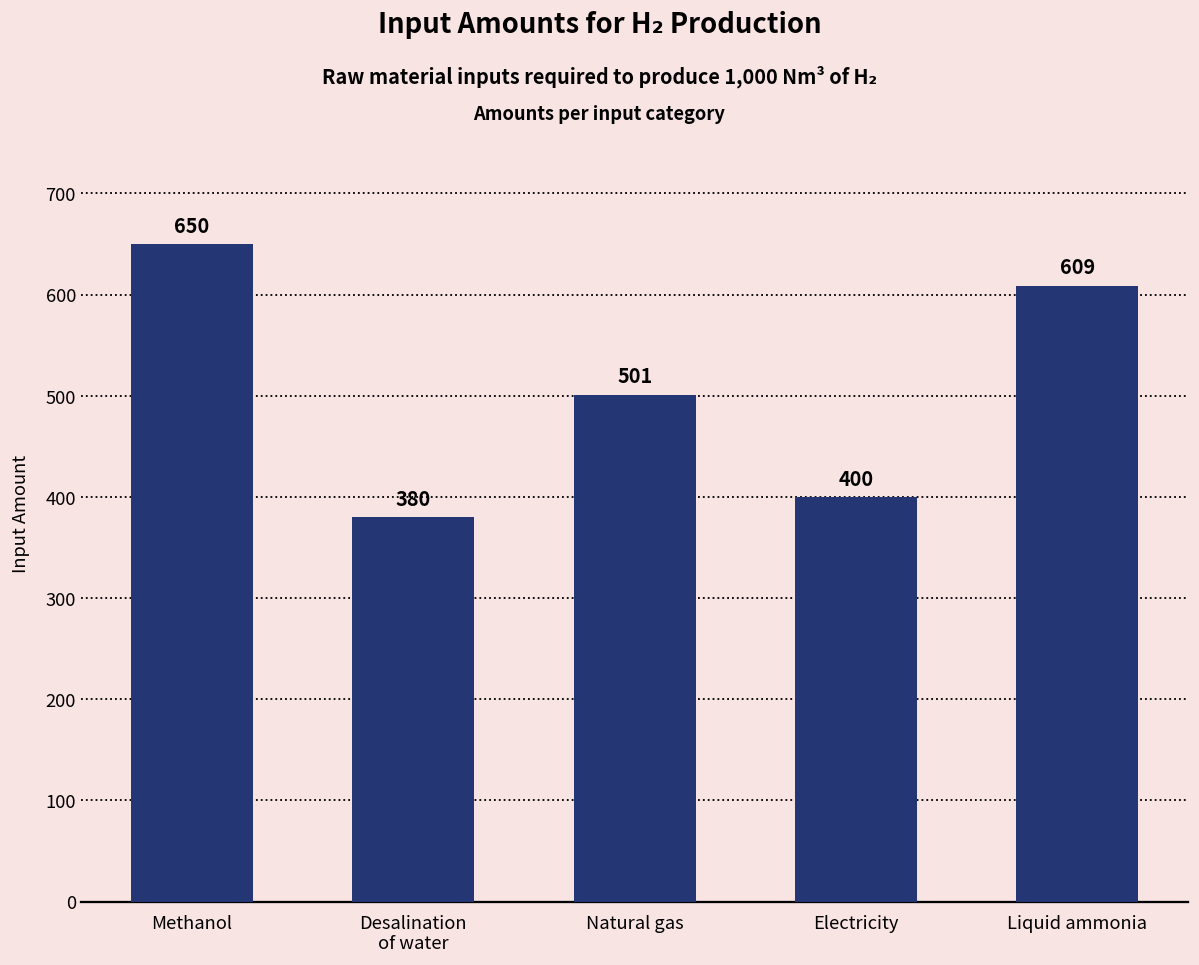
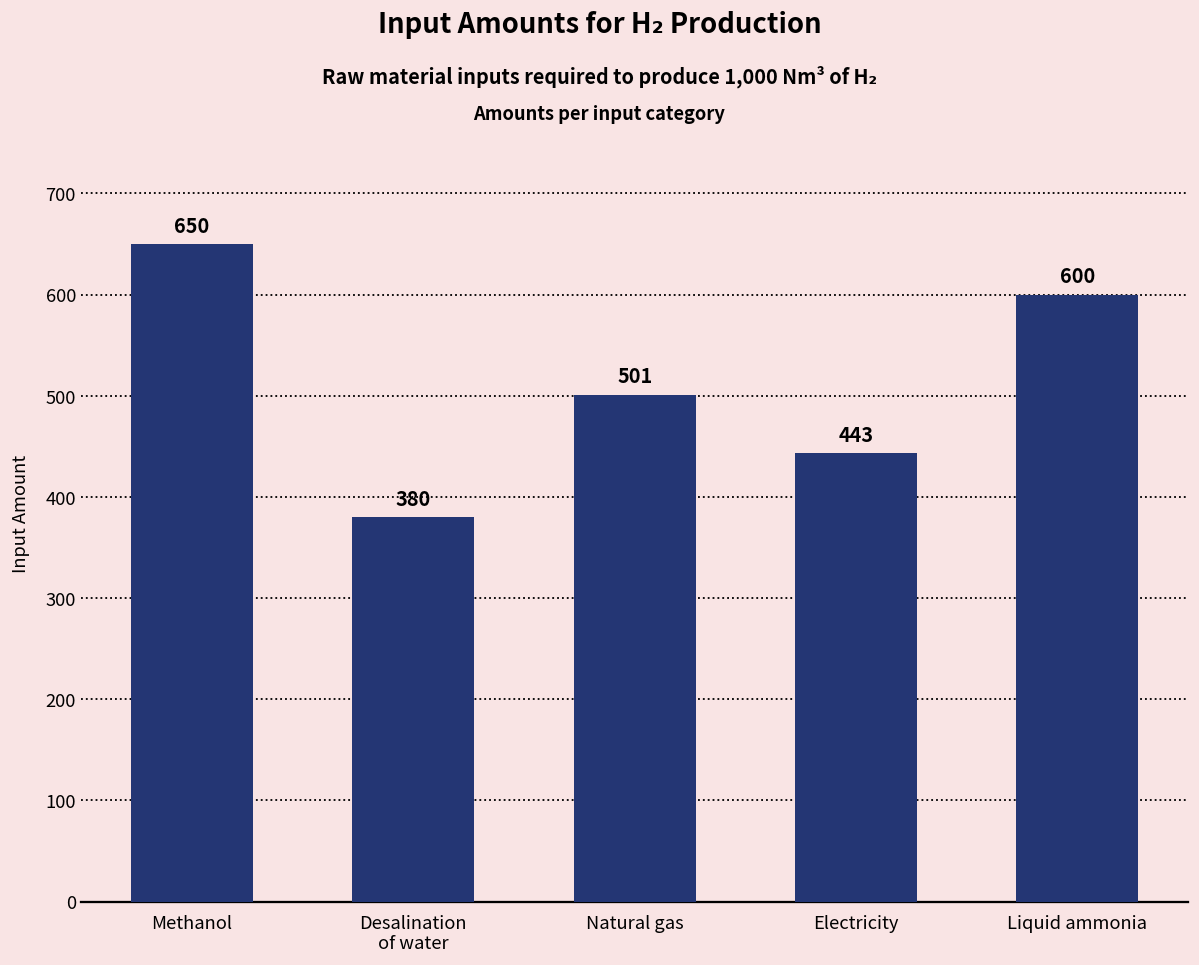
Electricity: 400 -> 443
Liquid ammonia: 609 -> 600
